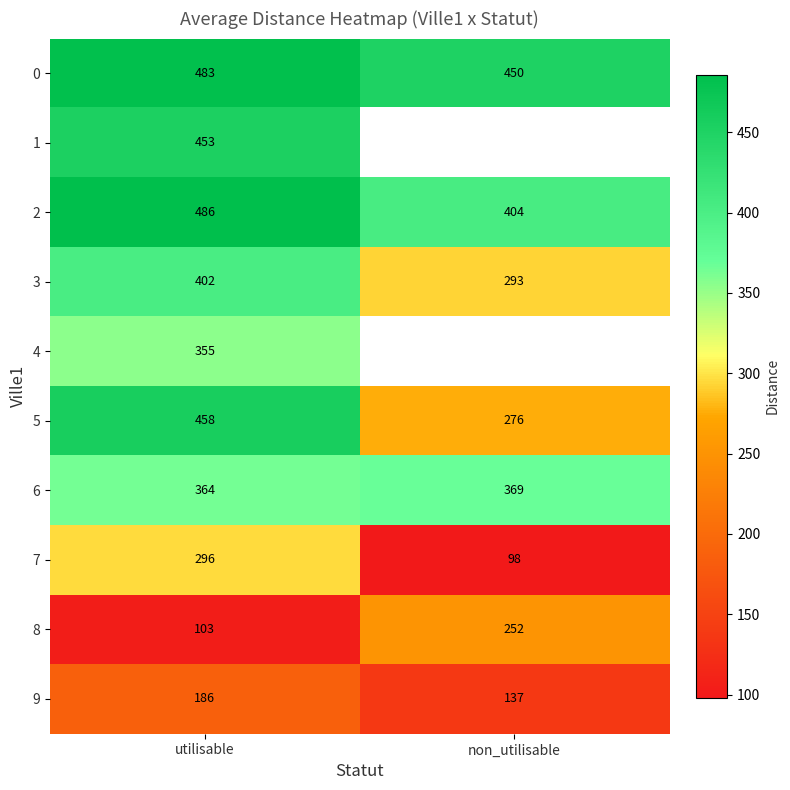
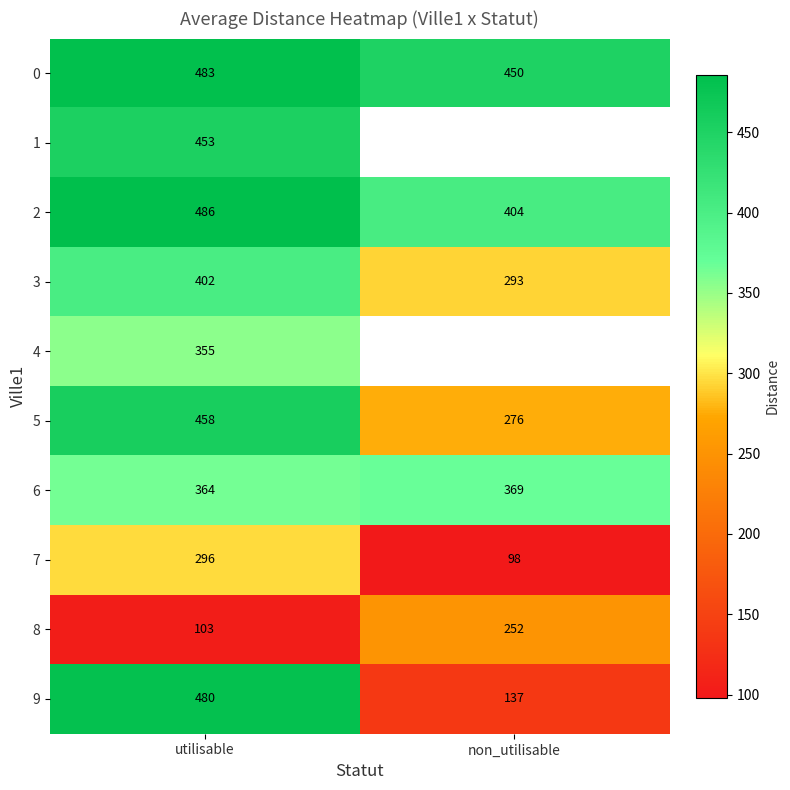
9, utilisable: 186 -> 480
